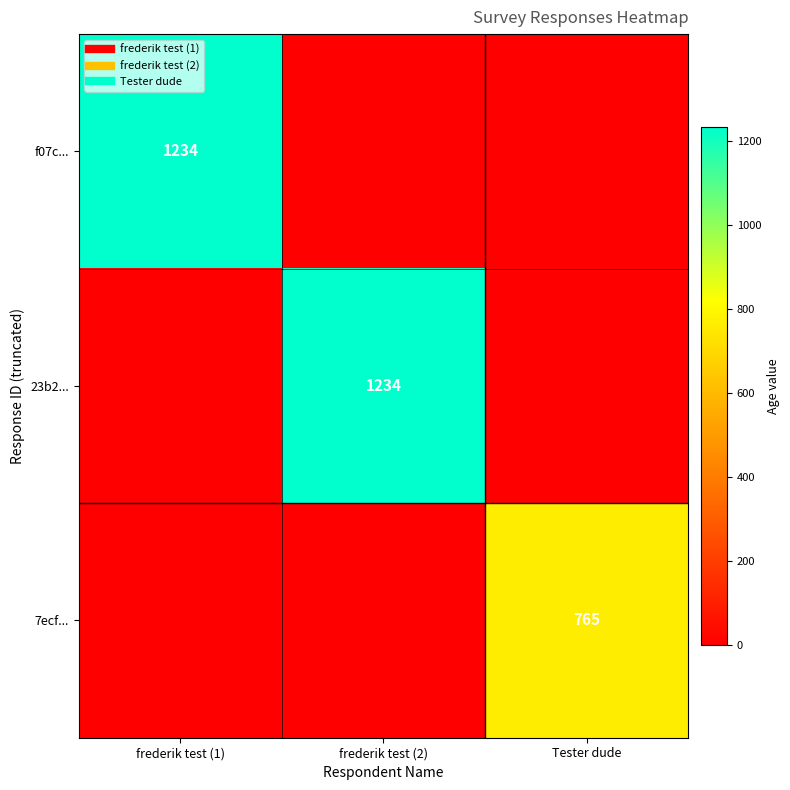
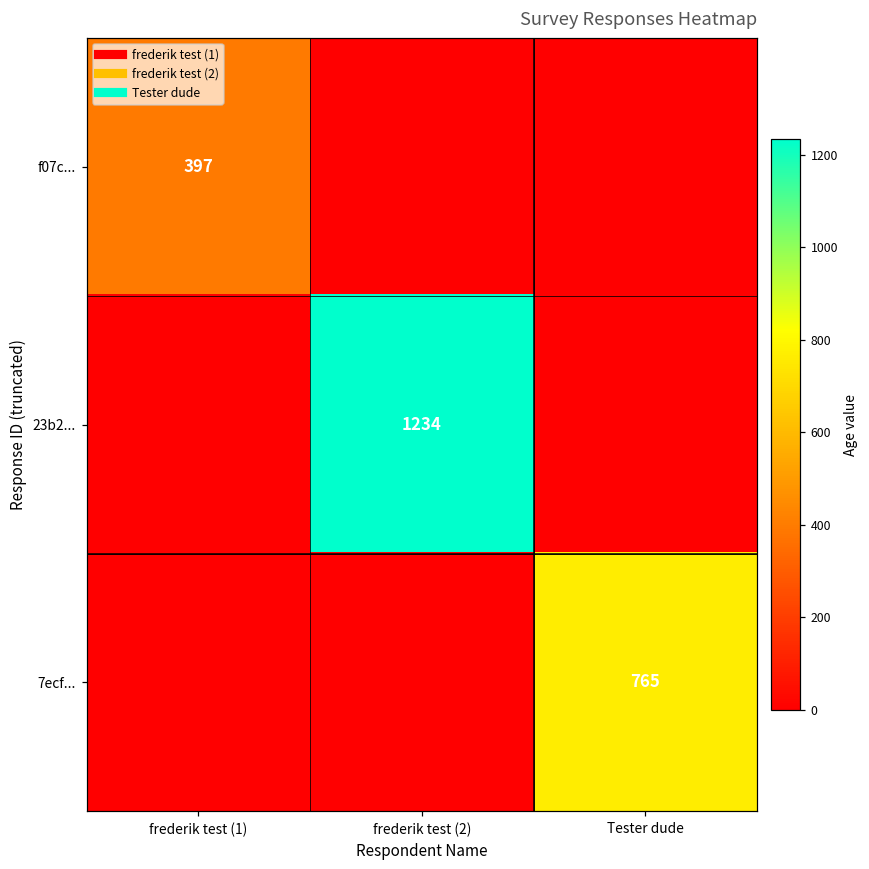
f07c..., frederik test (1): 1234 -> 397
